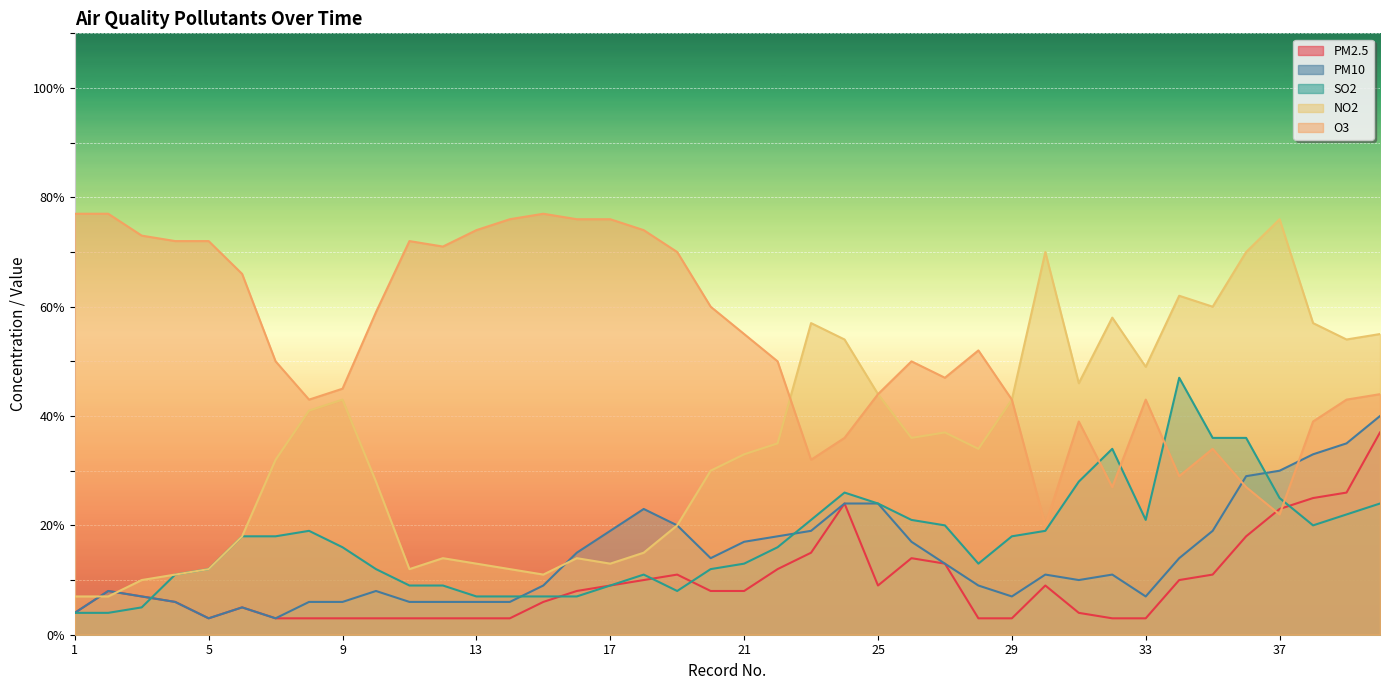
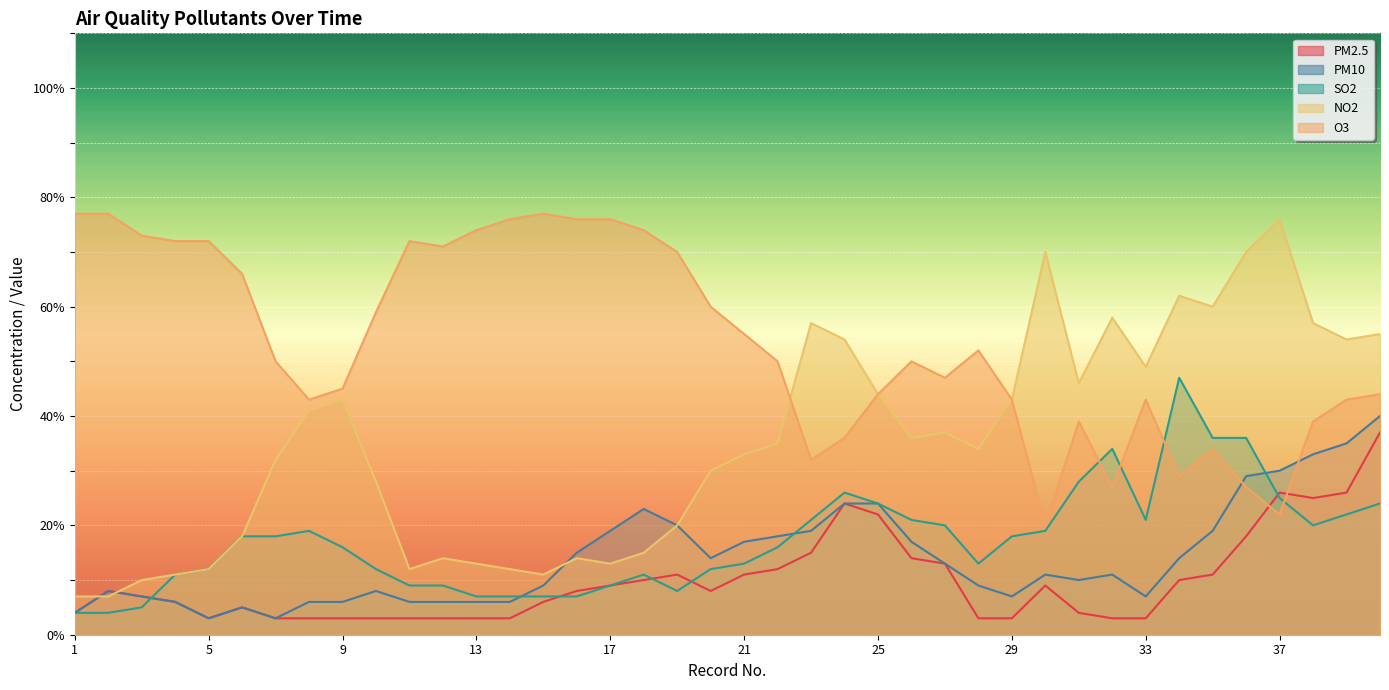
PM2.5, 21: 8% -> 11%
PM2.5, 25: 9% -> 22%
PM2.5, 37: 23% -> 26%
